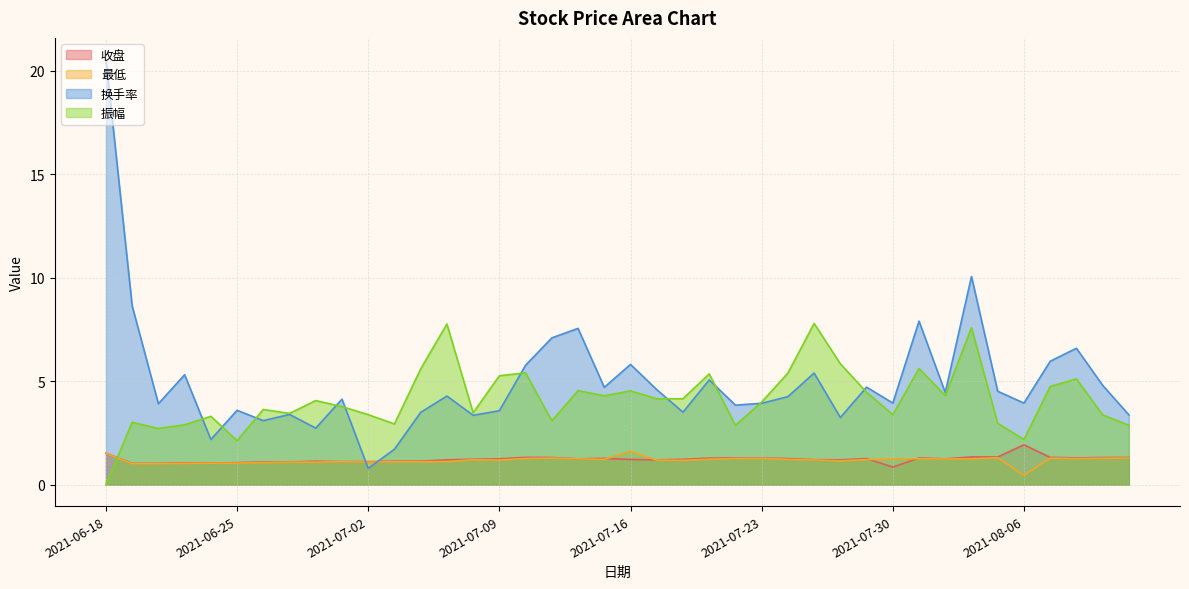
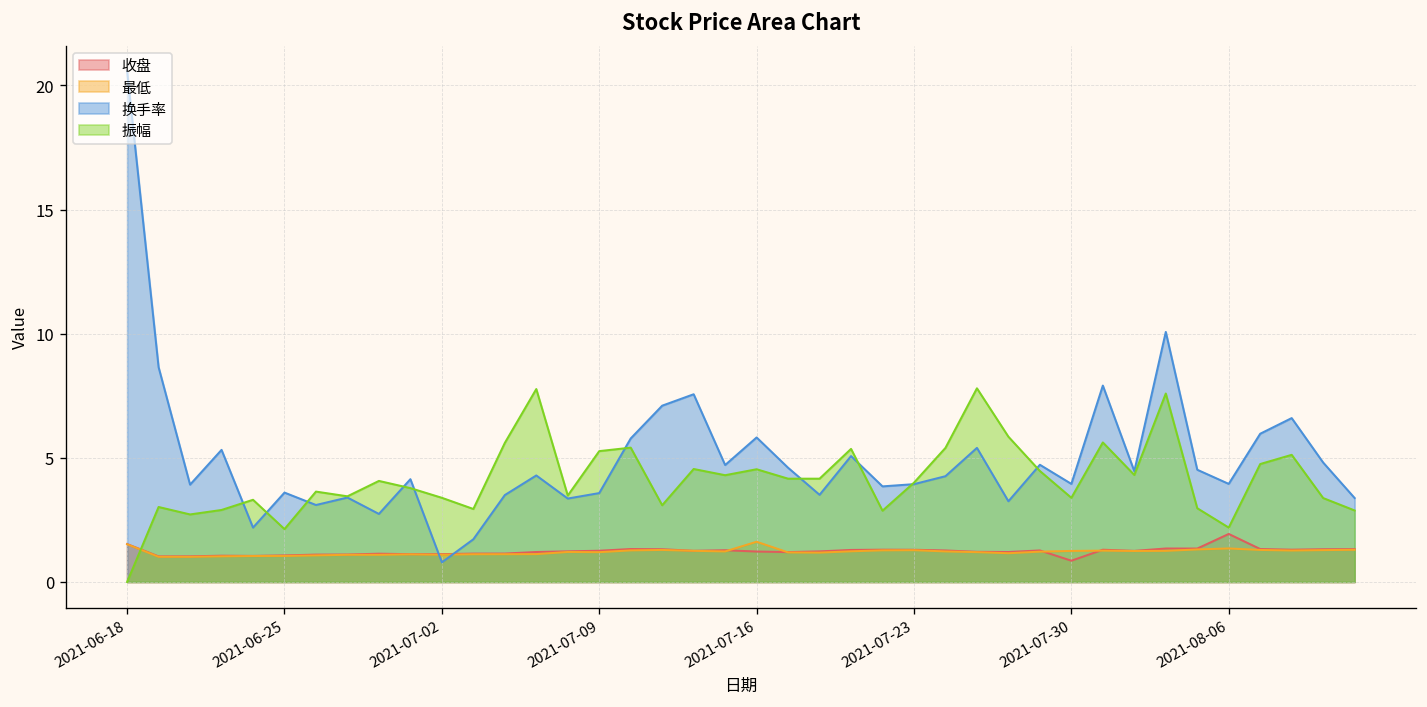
最低, 2021-08-06: 0.5 -> 1.4
